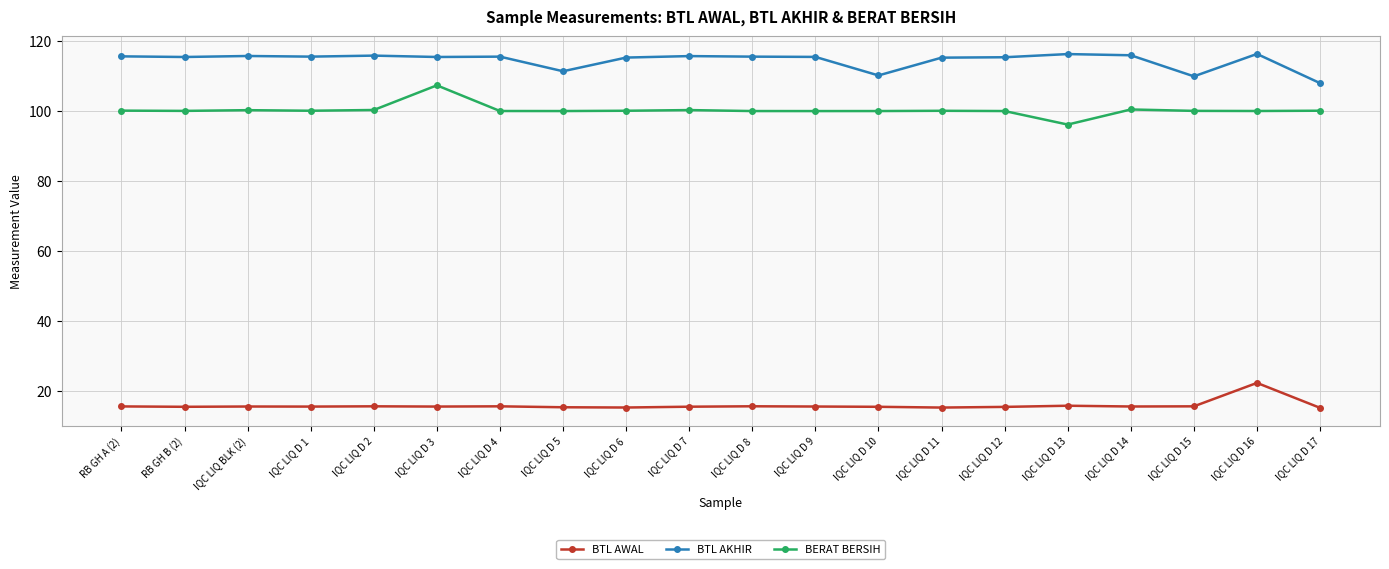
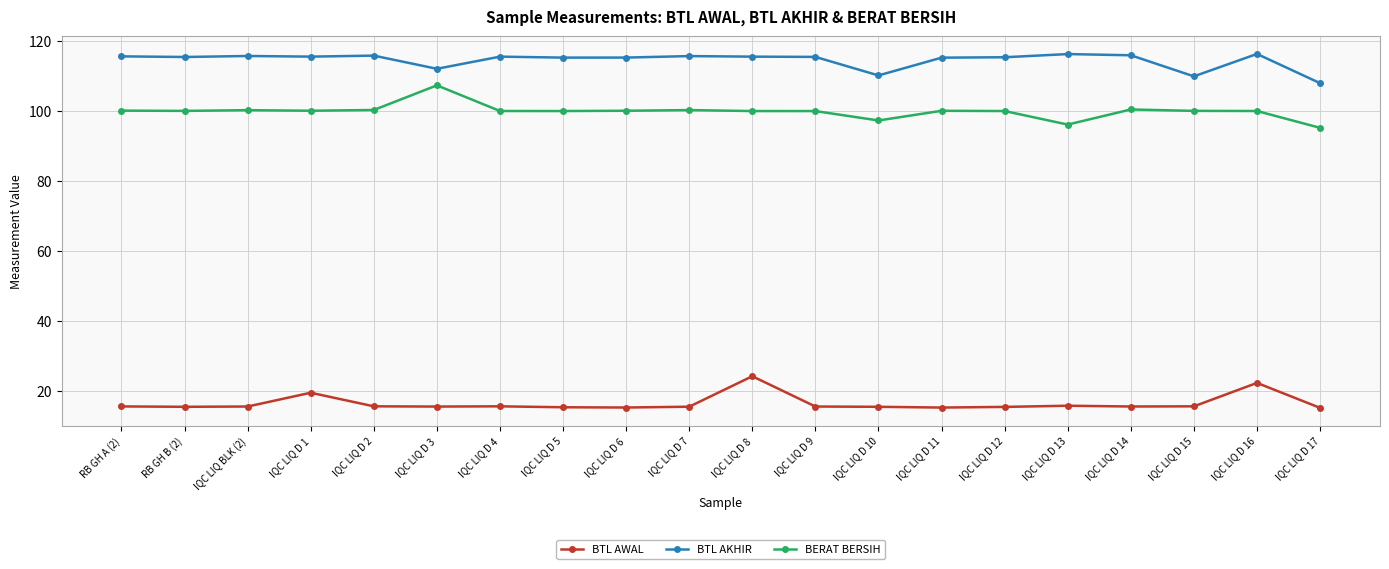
BTL AWAL, IQC LIQ D 1: 15 -> 19
BTL AKHIR, IQC LIQ D 3: 116 -> 112
BTL AKHIR, IQC LIQ D 5: 111 -> 115
BTL AWAL, IQC LIQ D 8: 16 -> 24
BERAT BERSIH, IQC LIQ D 10: 100 -> 97
BERAT BERSIH, IQC LIQ D 17: 100 -> 95
